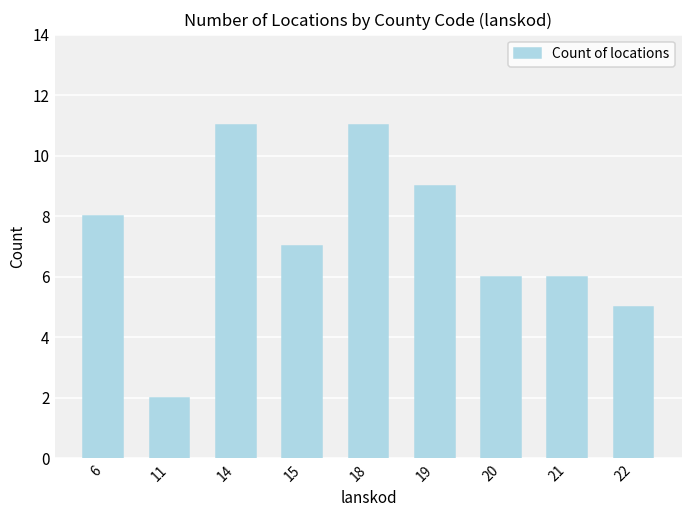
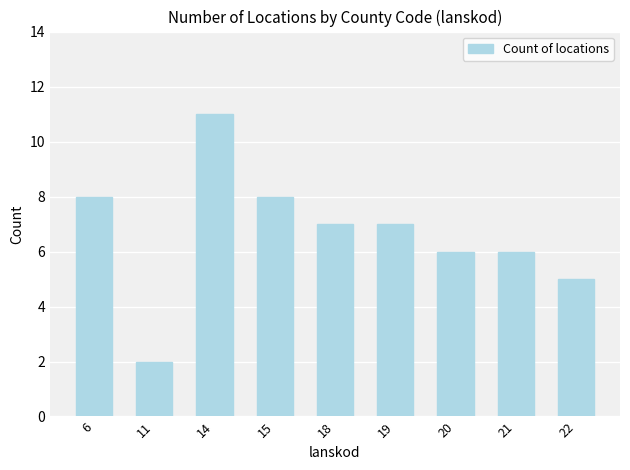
15: 7 -> 8
18: 11 -> 7
19: 9 -> 7
